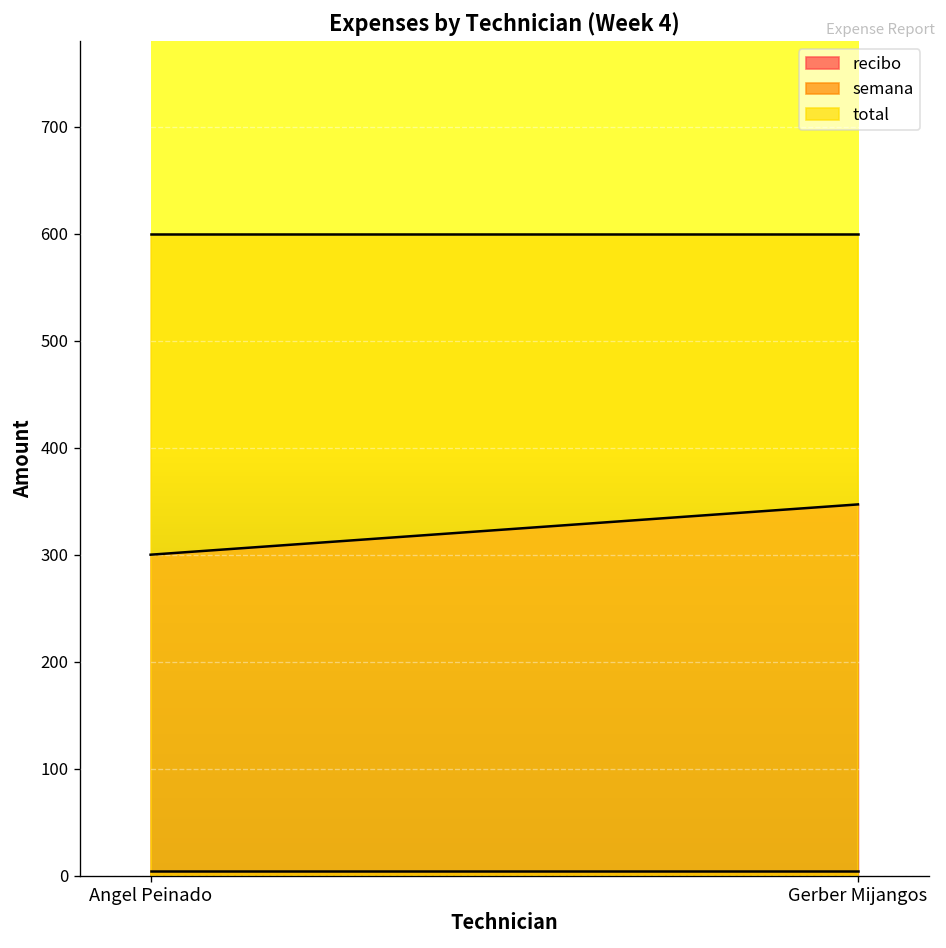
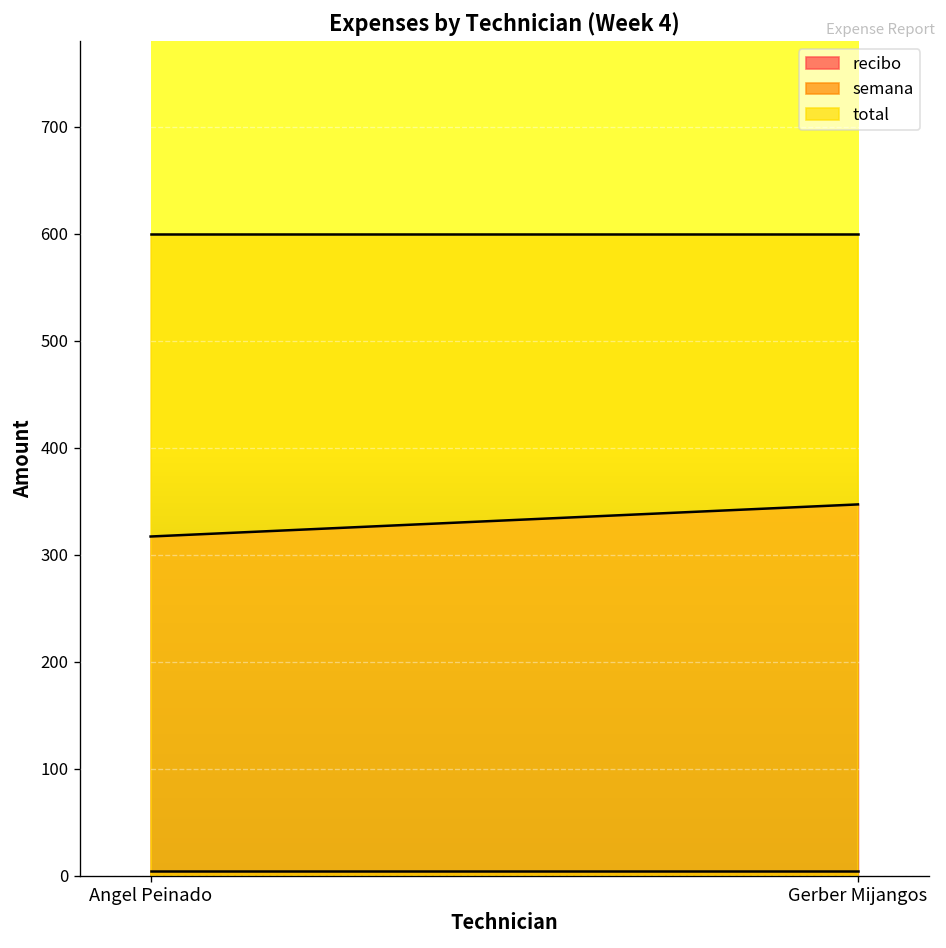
recibo, Angel Peinado: 300 -> 320
